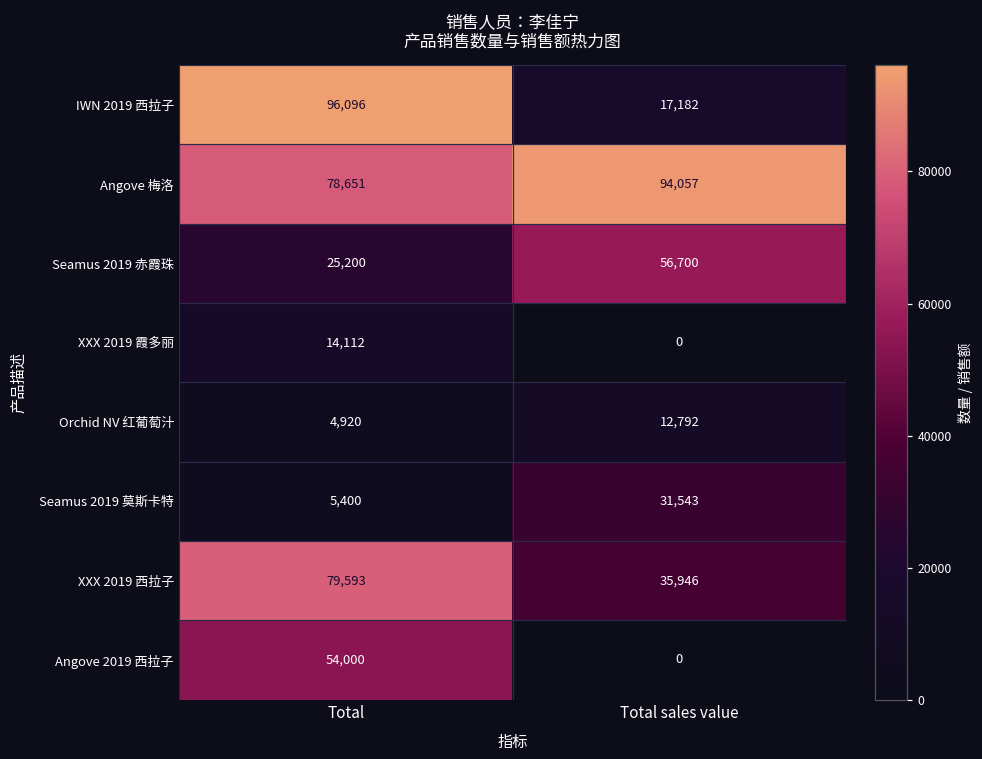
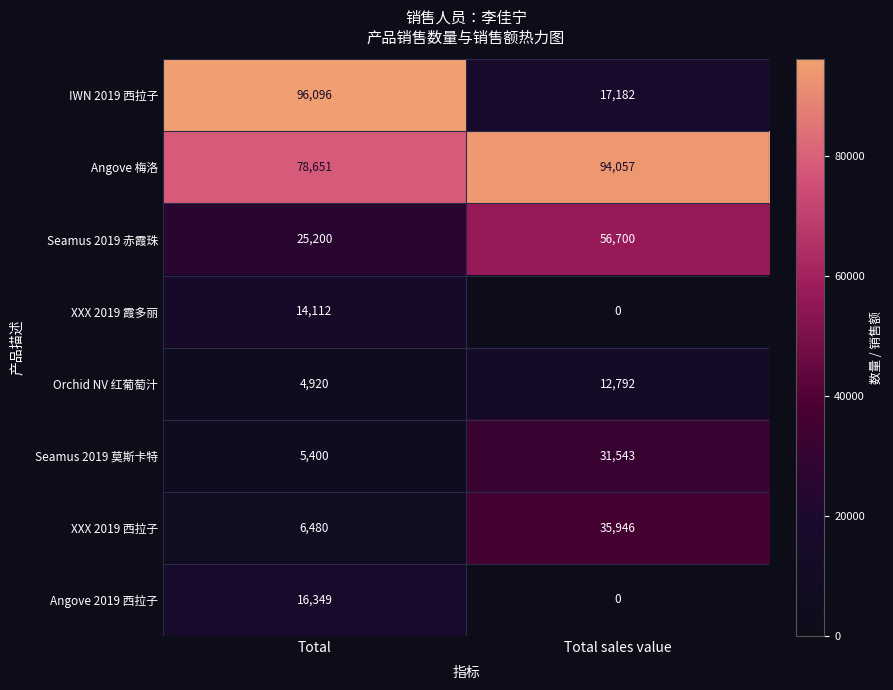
XXX 2019 西拉子, Total: 79,593 -> 6,480
Angove 2019 西拉子, Total: 54,000 -> 16,349
